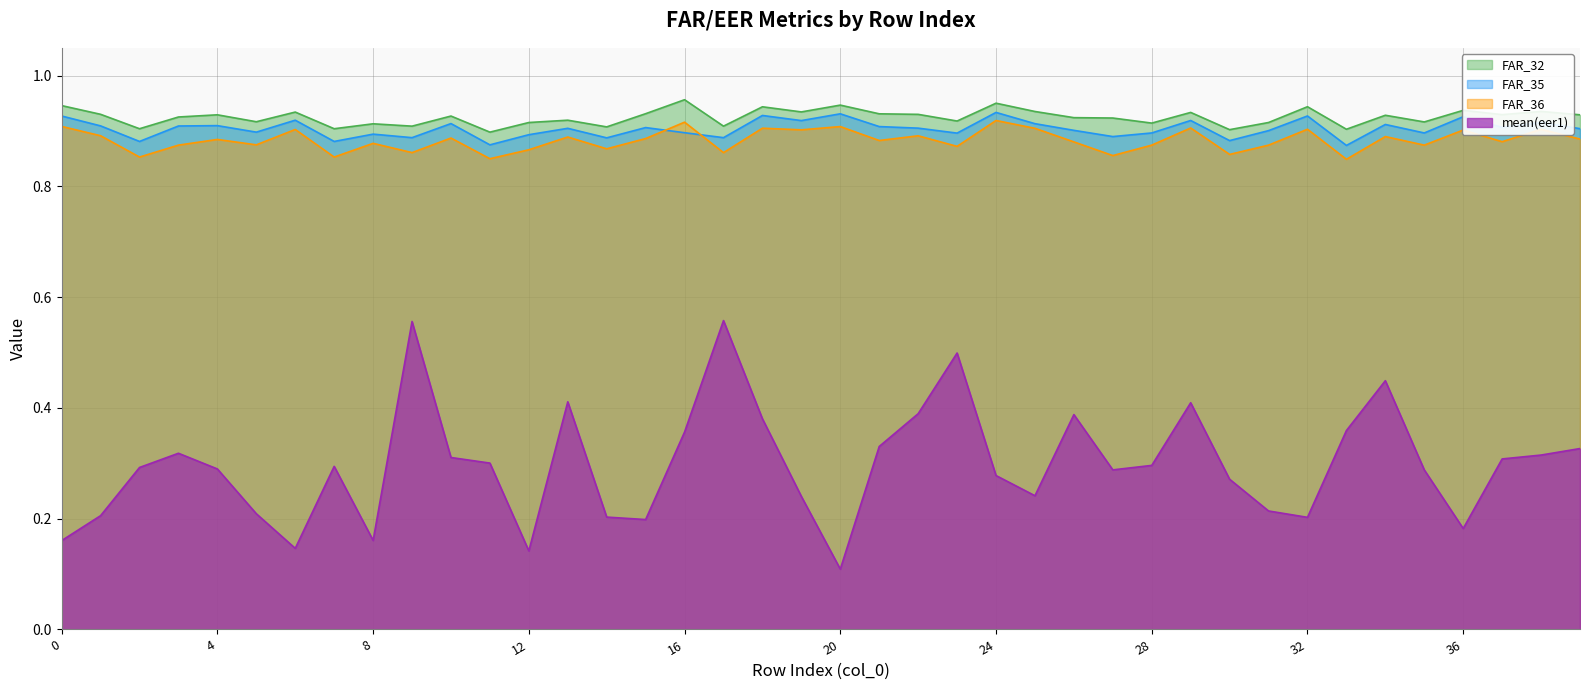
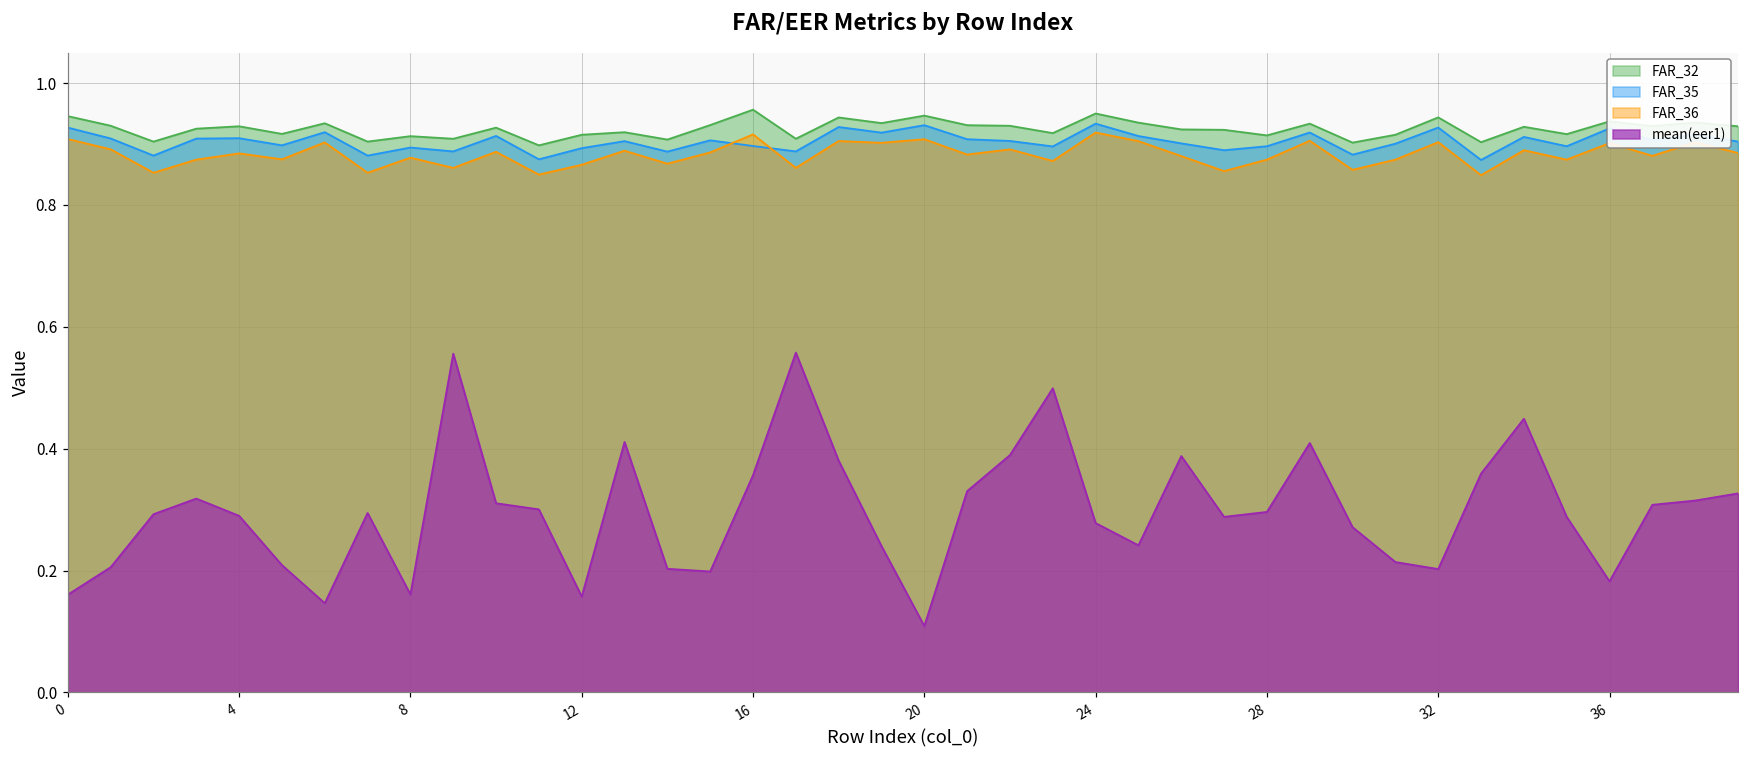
mean(eer1), 12: 0.14 -> 0.16
